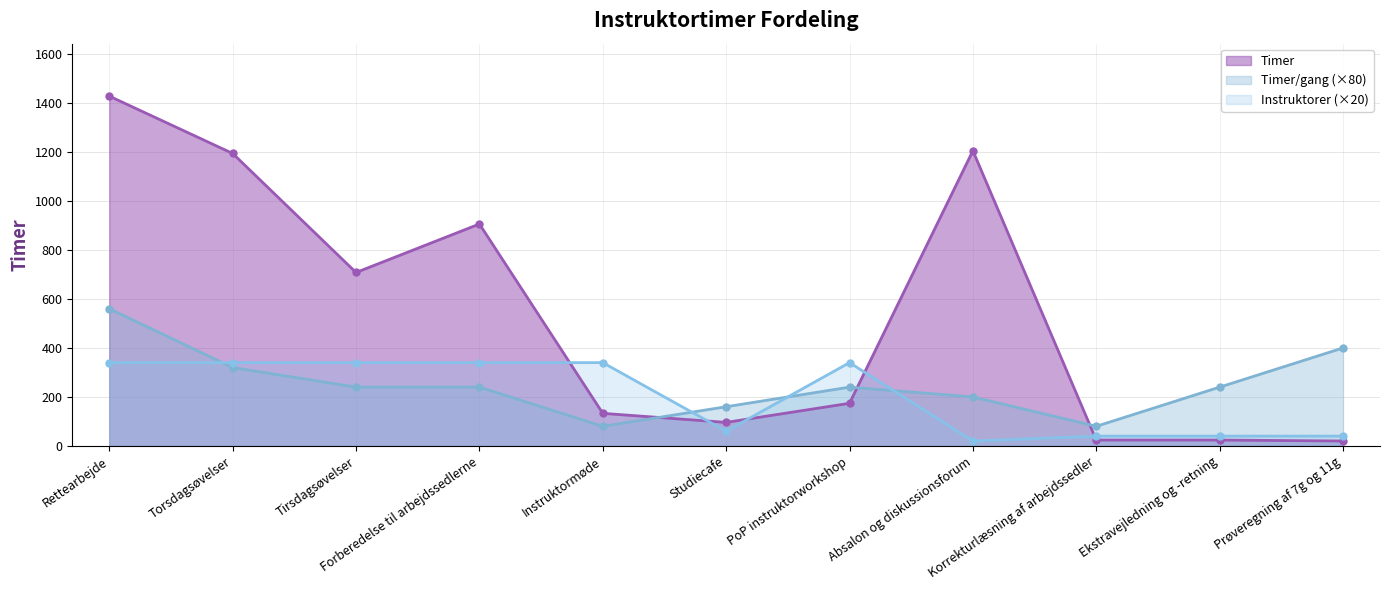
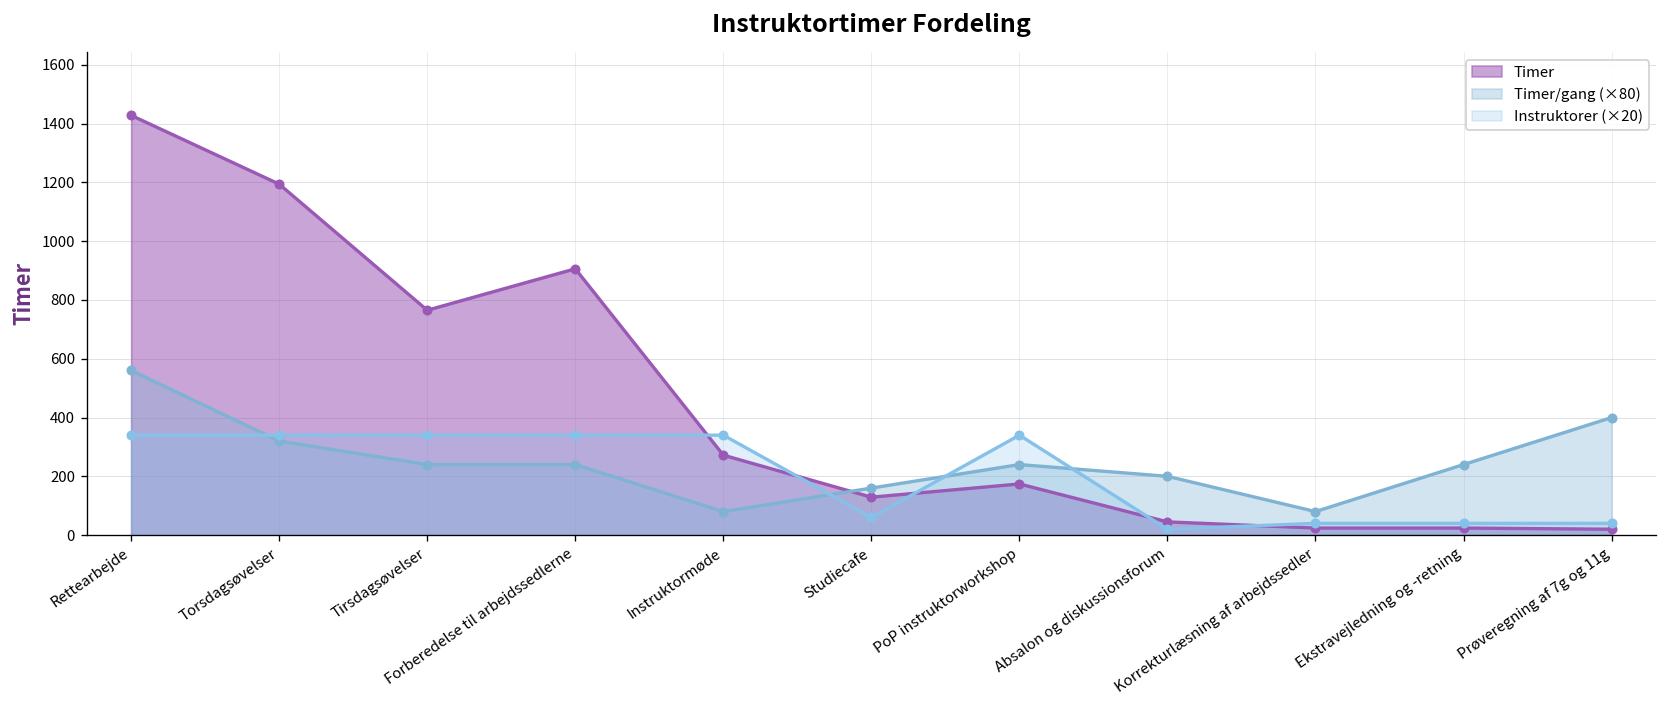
Timer, Tirsdagsøvelser: 710 -> 770
Timer, Instruktormøde: 130 -> 270
Timer, Studiecafe: 100 -> 130
Timer, Absalon og diskussionsforum: 1210 -> 50
